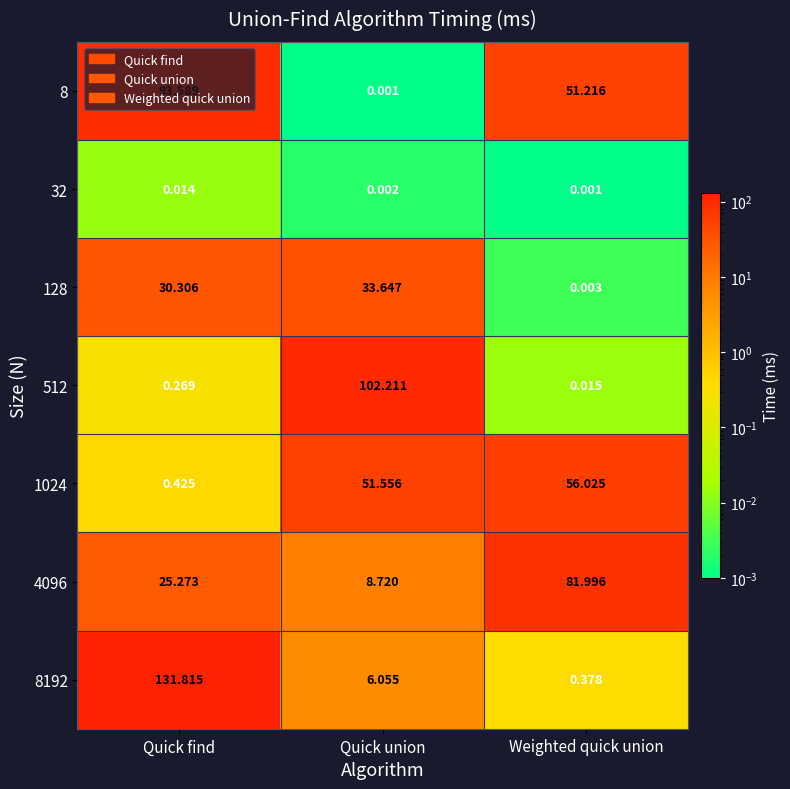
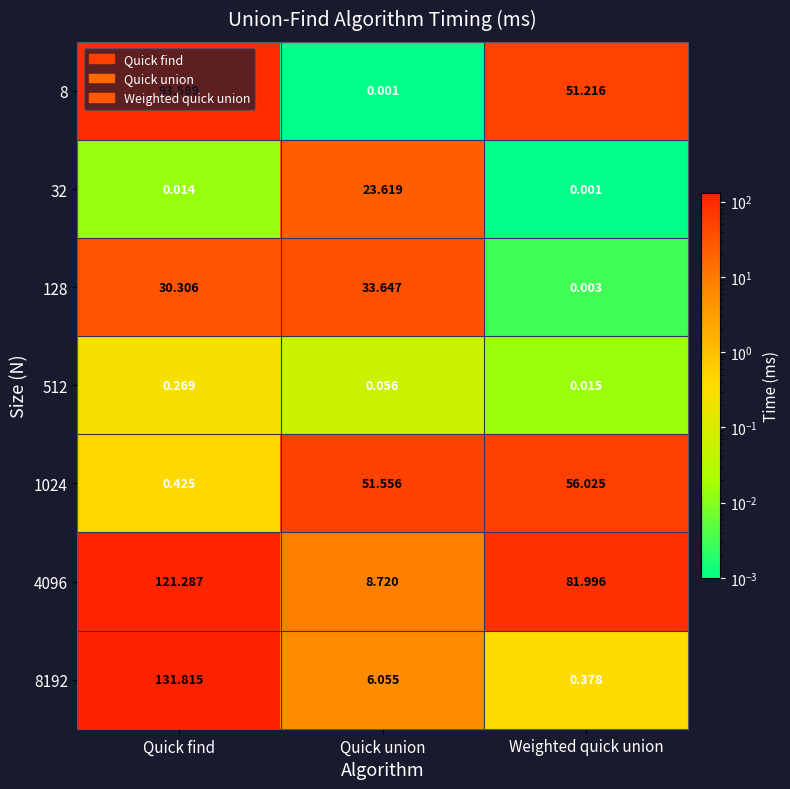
32, Quick union: 0.002 -> 23.619
512, Quick union: 102.211 -> 0.056
4096, Quick find: 25.273 -> 121.287
